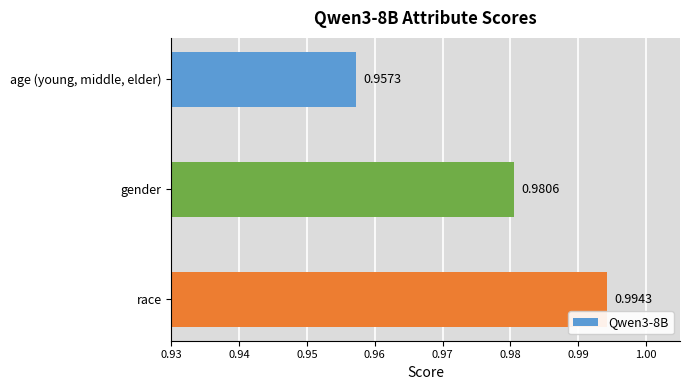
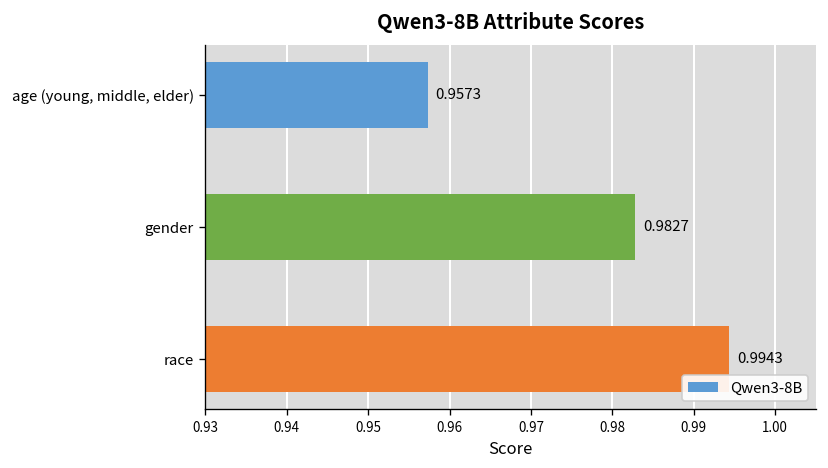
gender: 0.9806 -> 0.9827
